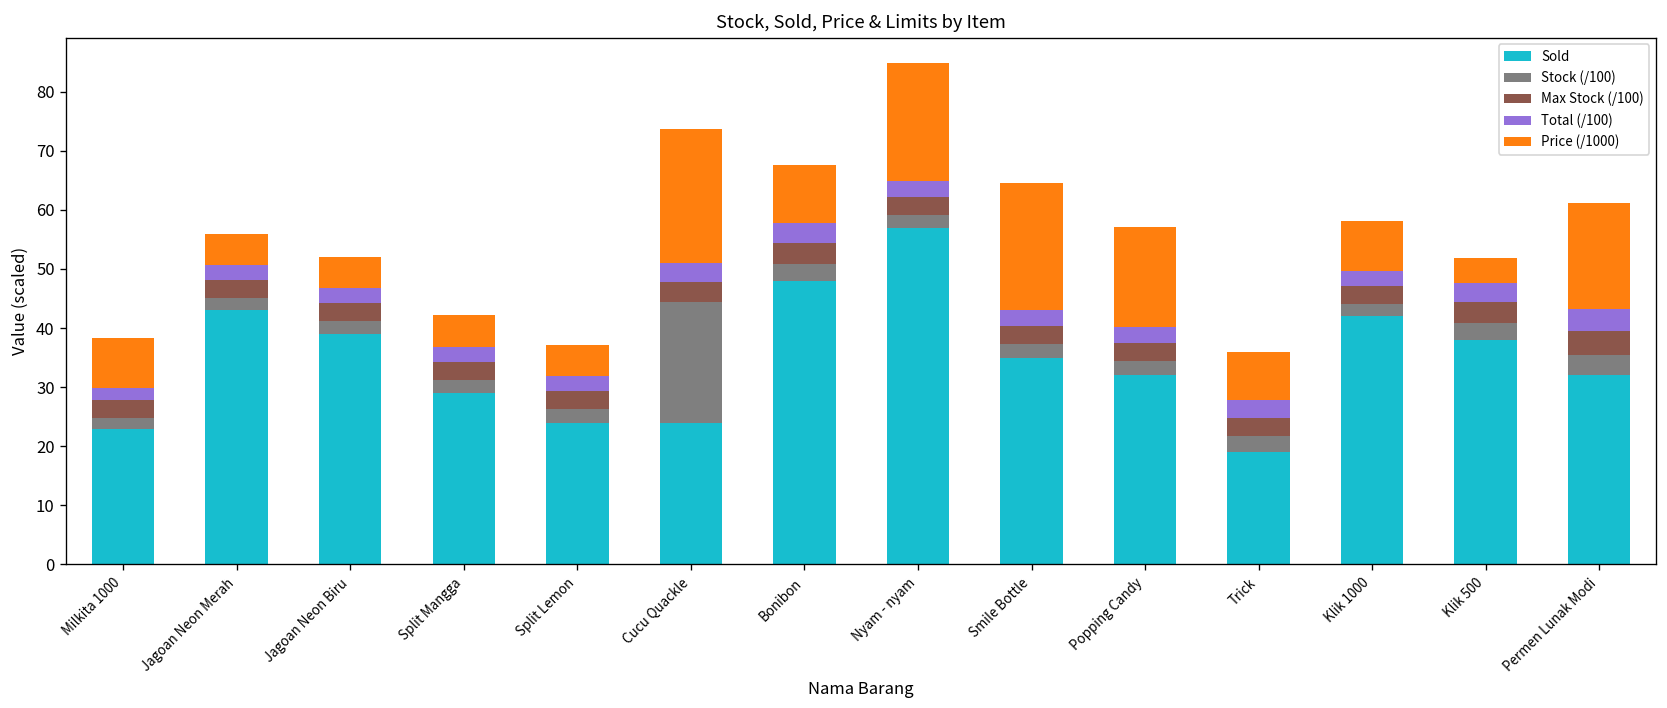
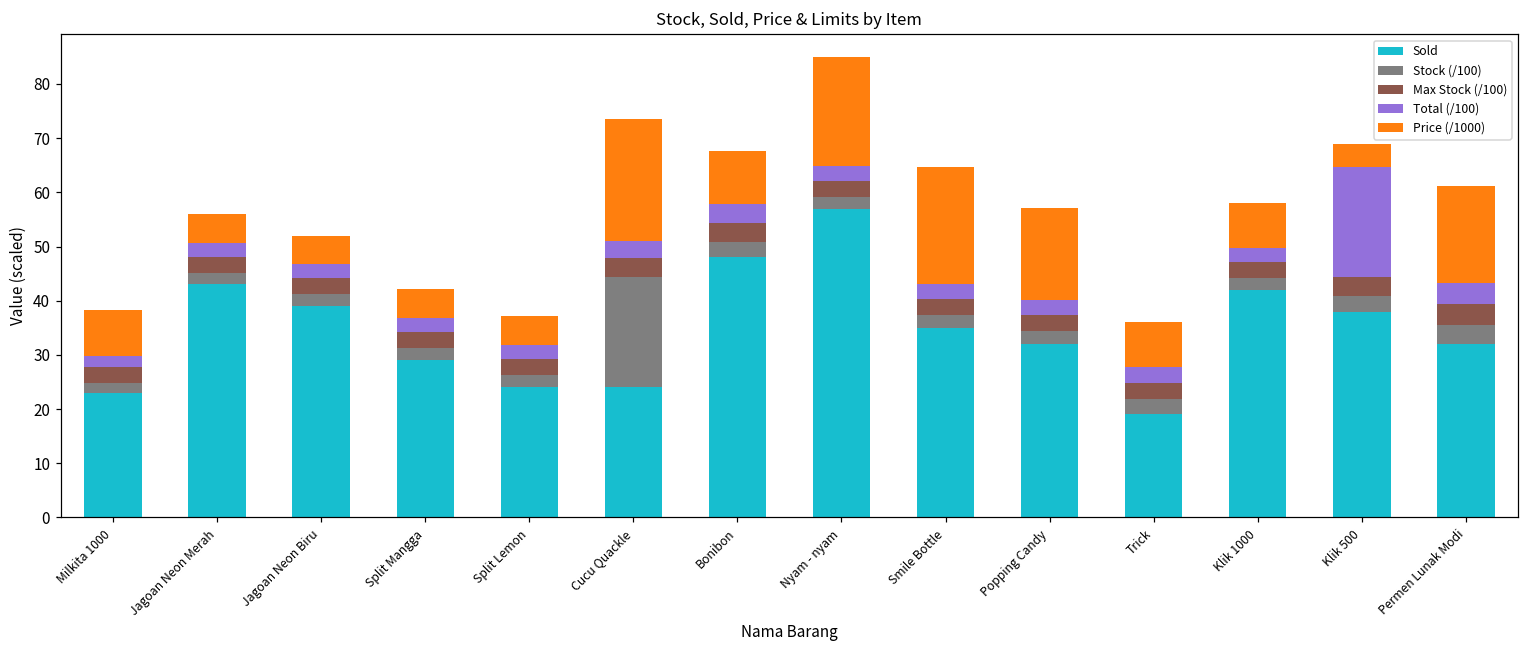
Total (/100), Klik 500: 3 -> 20
